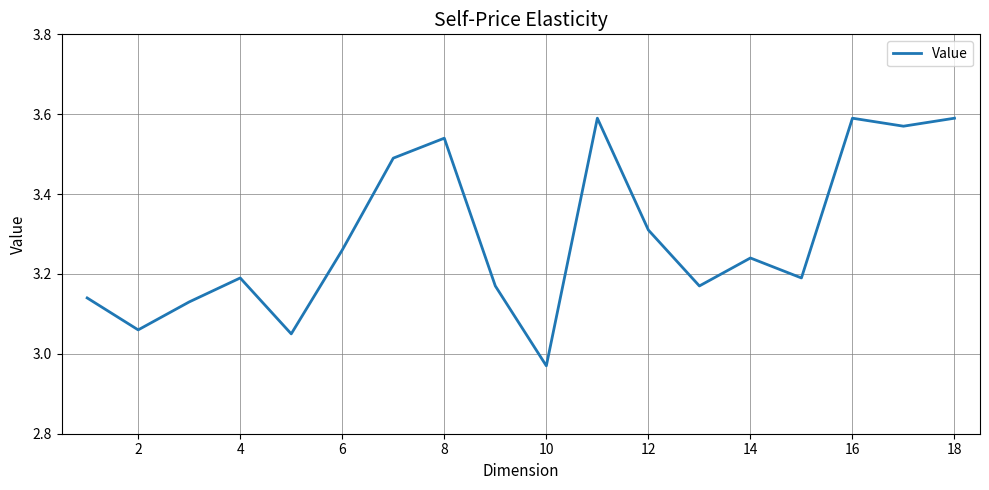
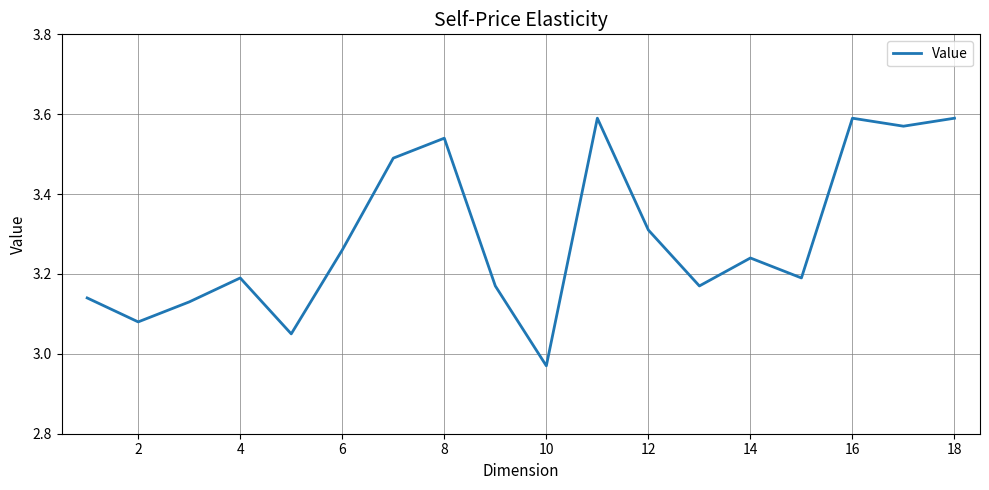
2: 3.06 -> 3.08
